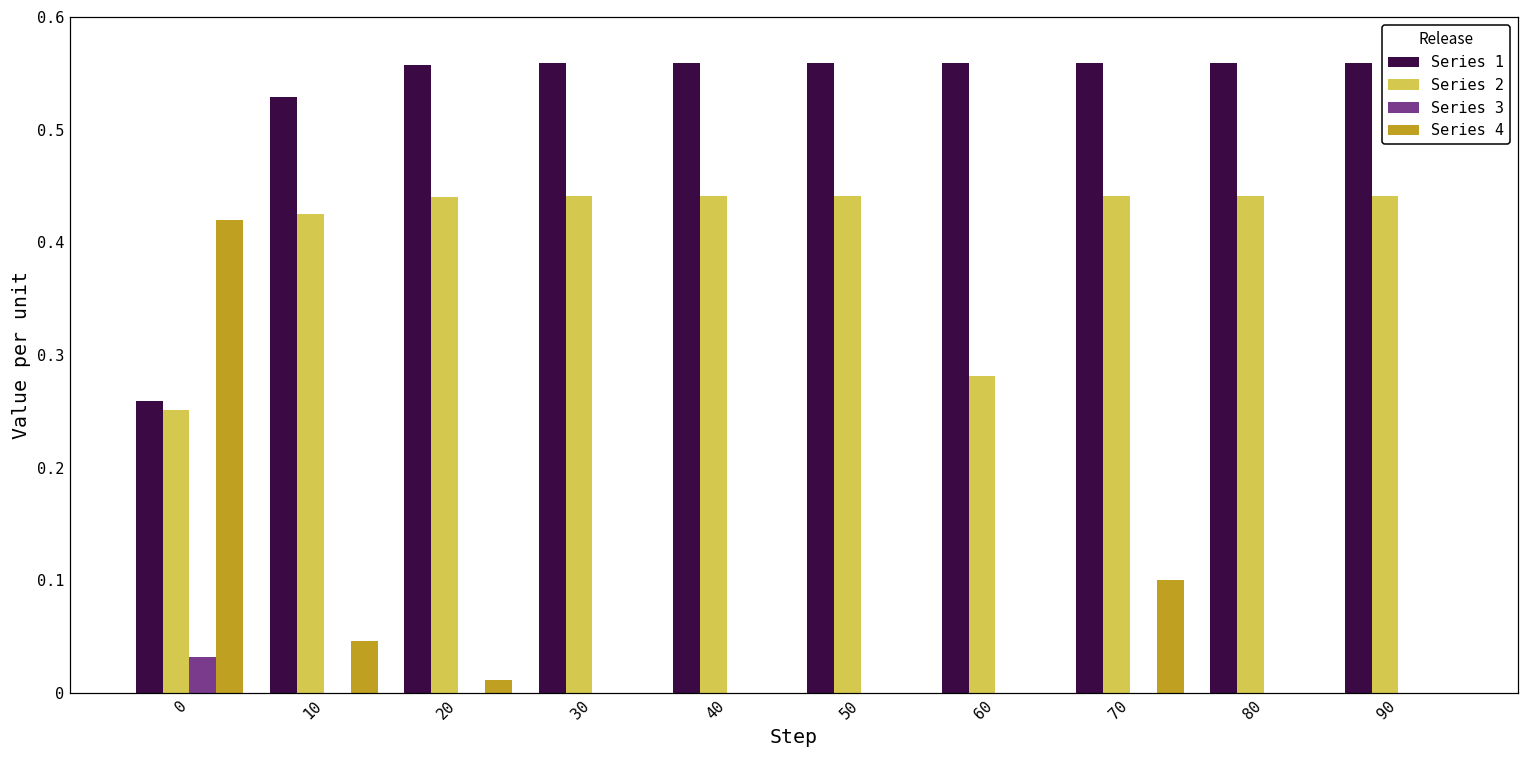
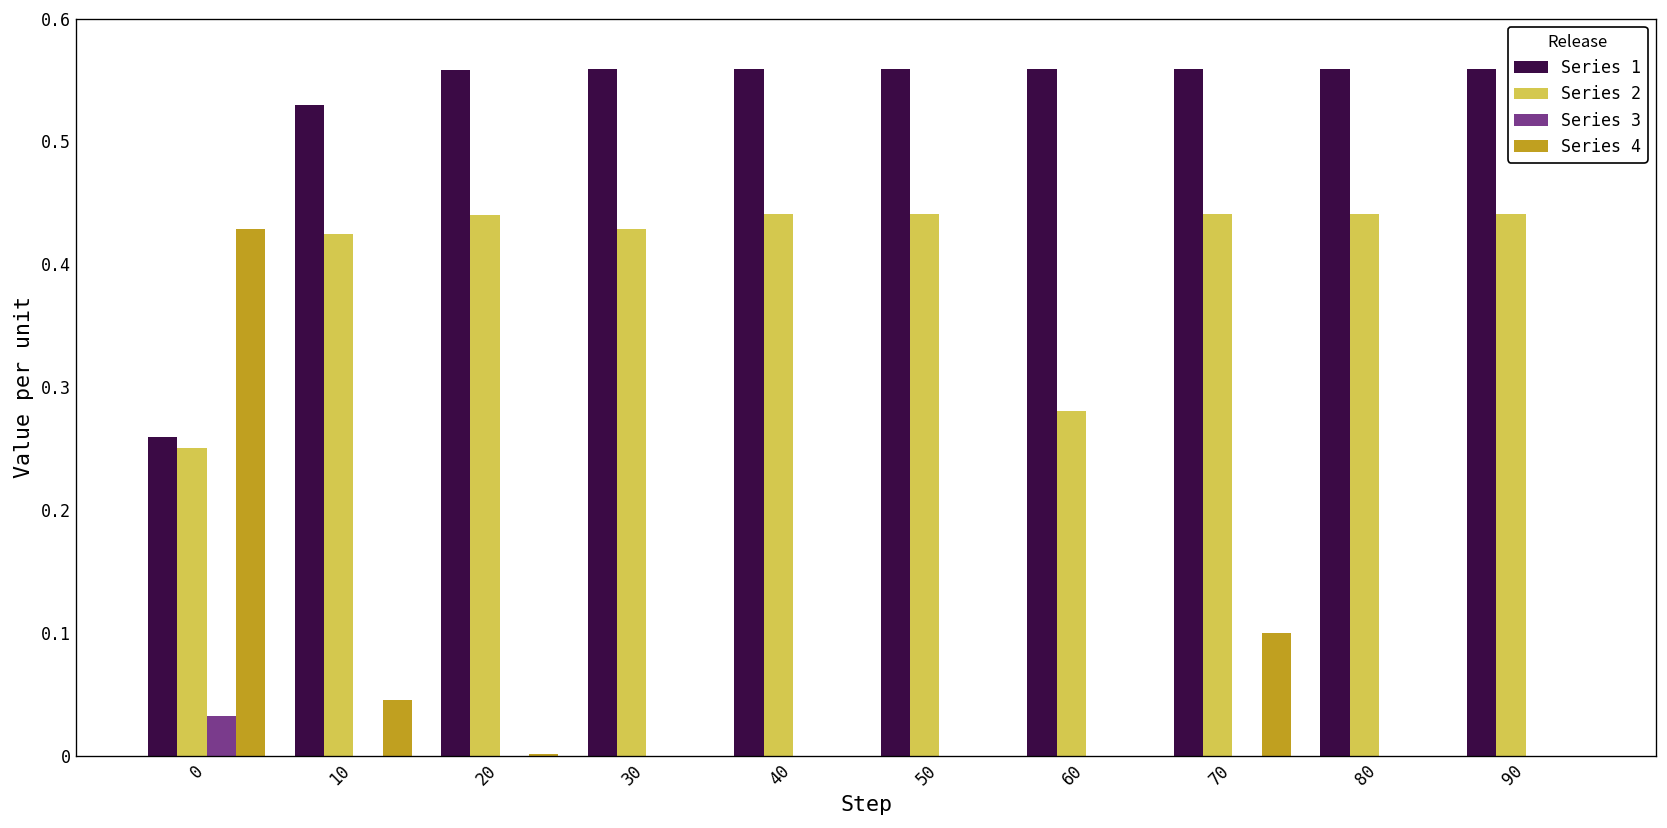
Series 4, 0: 0.420 -> 0.429
Series 4, 20: 0.011 -> 0.002
Series 2, 30: 0.441 -> 0.429
